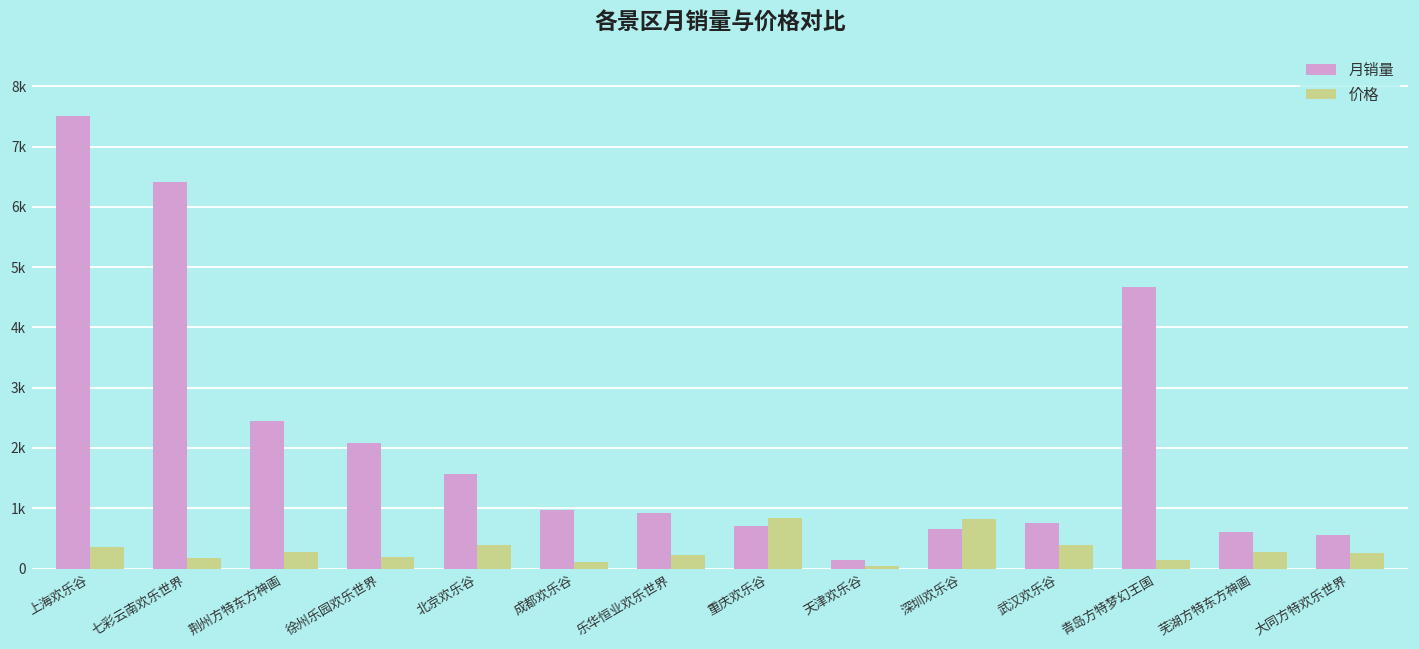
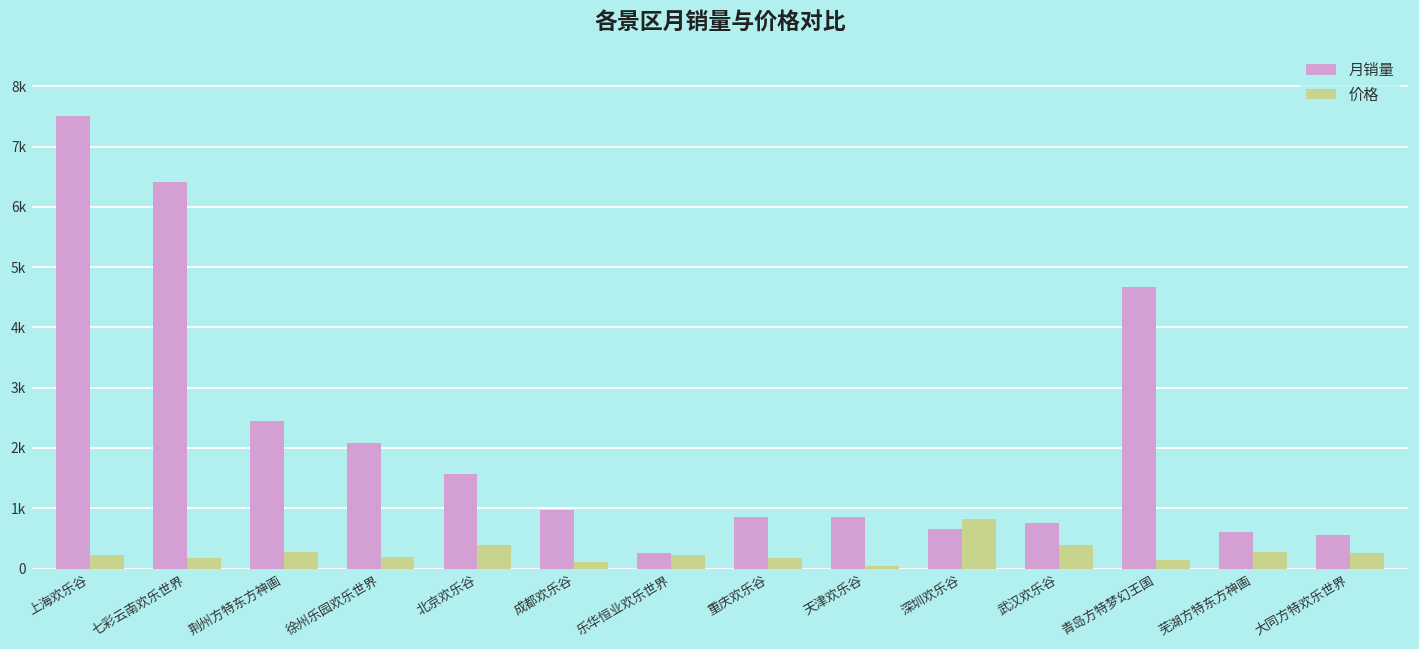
价格, 上海欢乐谷: 400 -> 200
月销量, 乐华恒业欢乐世界: 900 -> 300
月销量, 重庆欢乐谷: 700 -> 900
价格, 重庆欢乐谷: 800 -> 200
月销量, 天津欢乐谷: 100 -> 900
